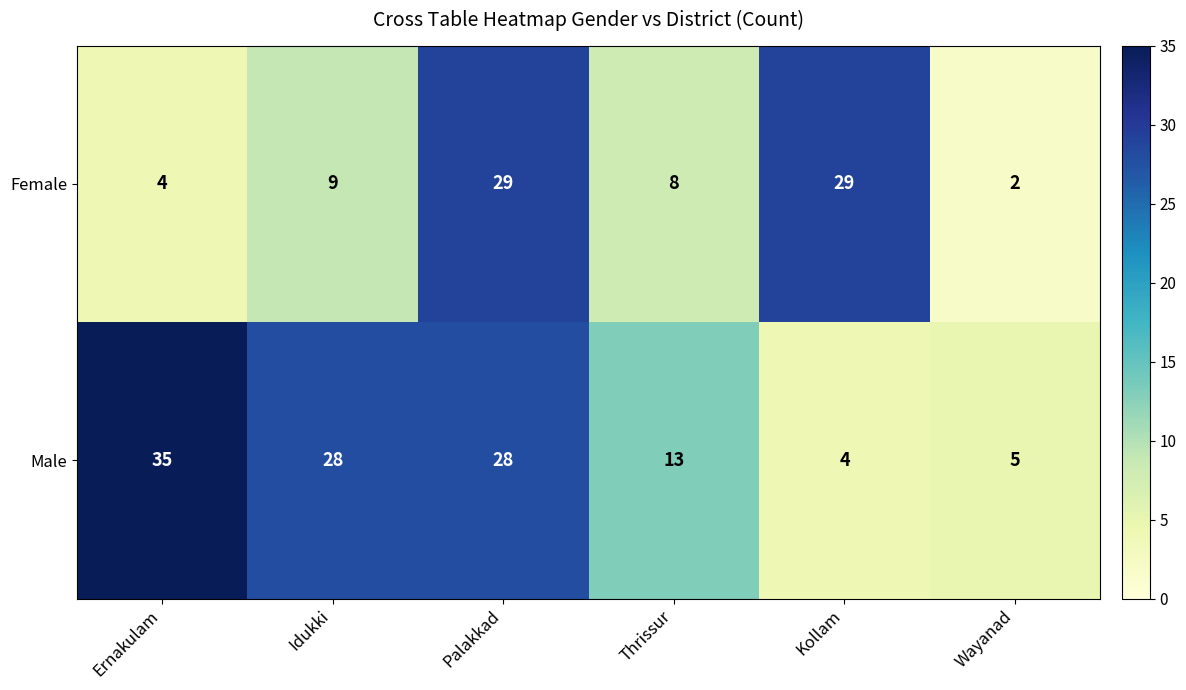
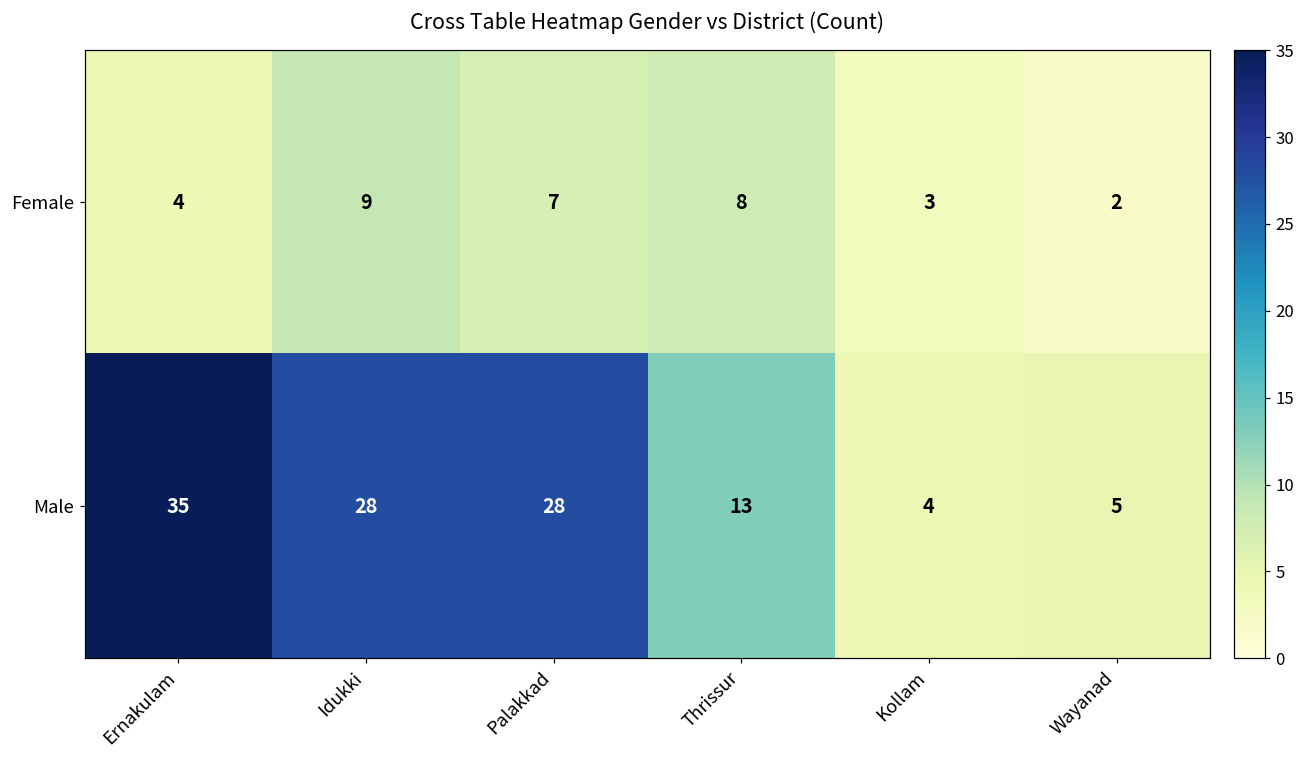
Female, Palakkad: 29 -> 7
Female, Kollam: 29 -> 3
